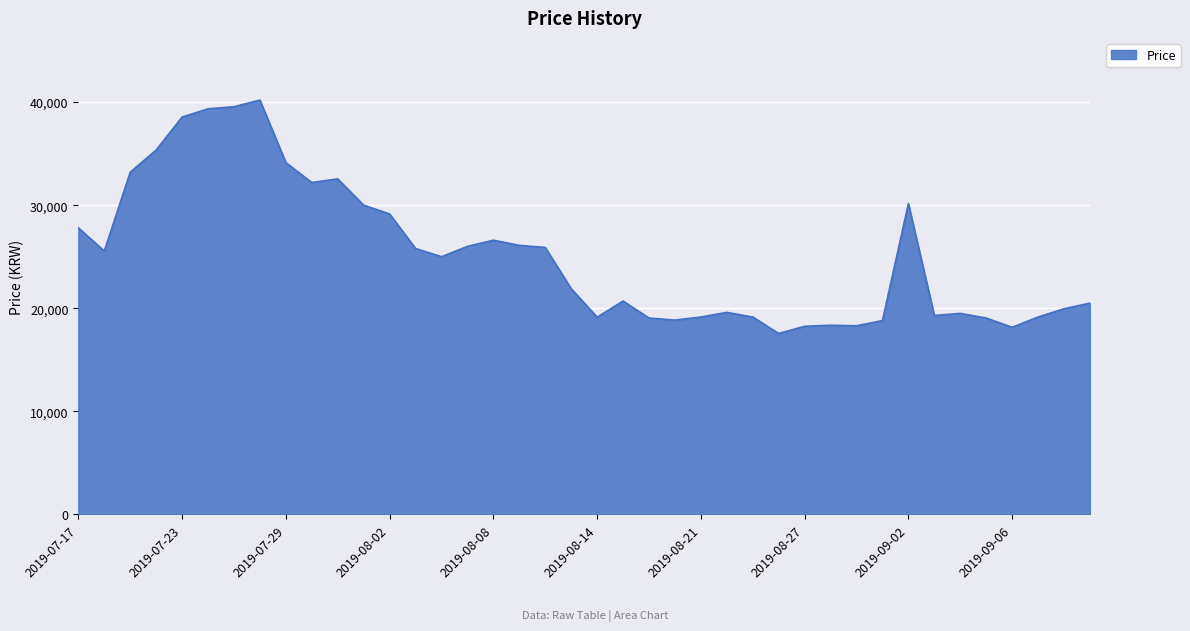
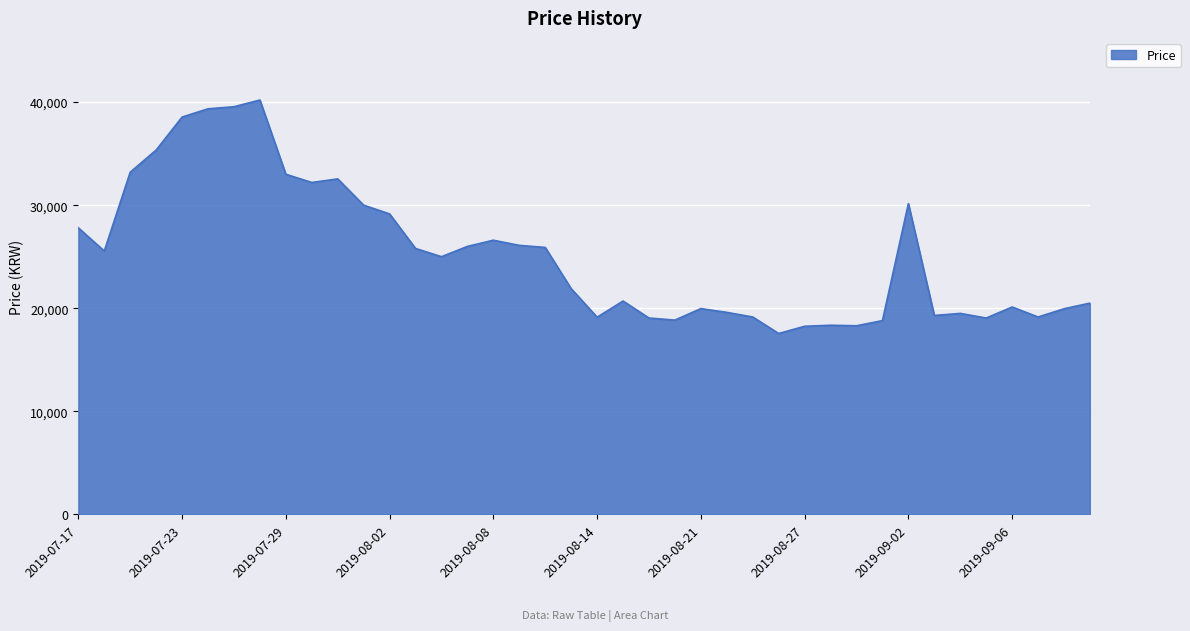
2019-07-29: 34,100 -> 33,000
2019-08-21: 19,200 -> 20,000
2019-09-06: 18,200 -> 20,100
